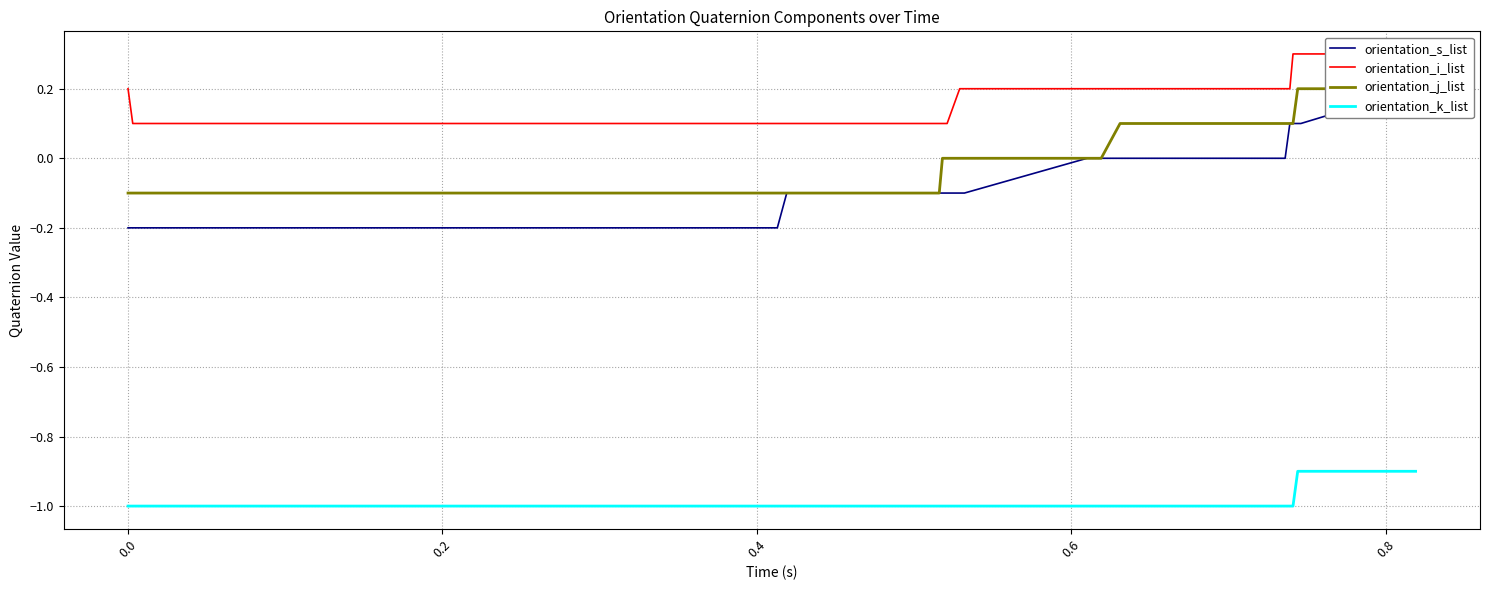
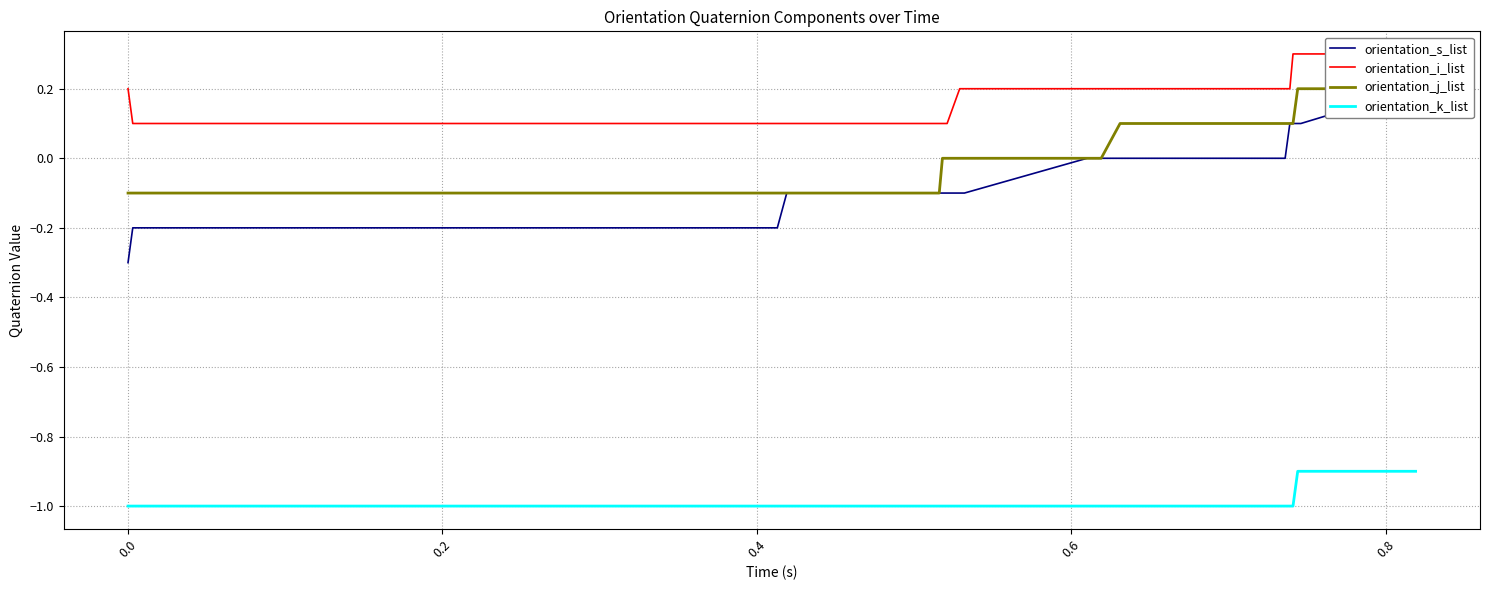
orientation_s_list, 0.0: -0.2 -> -0.3
